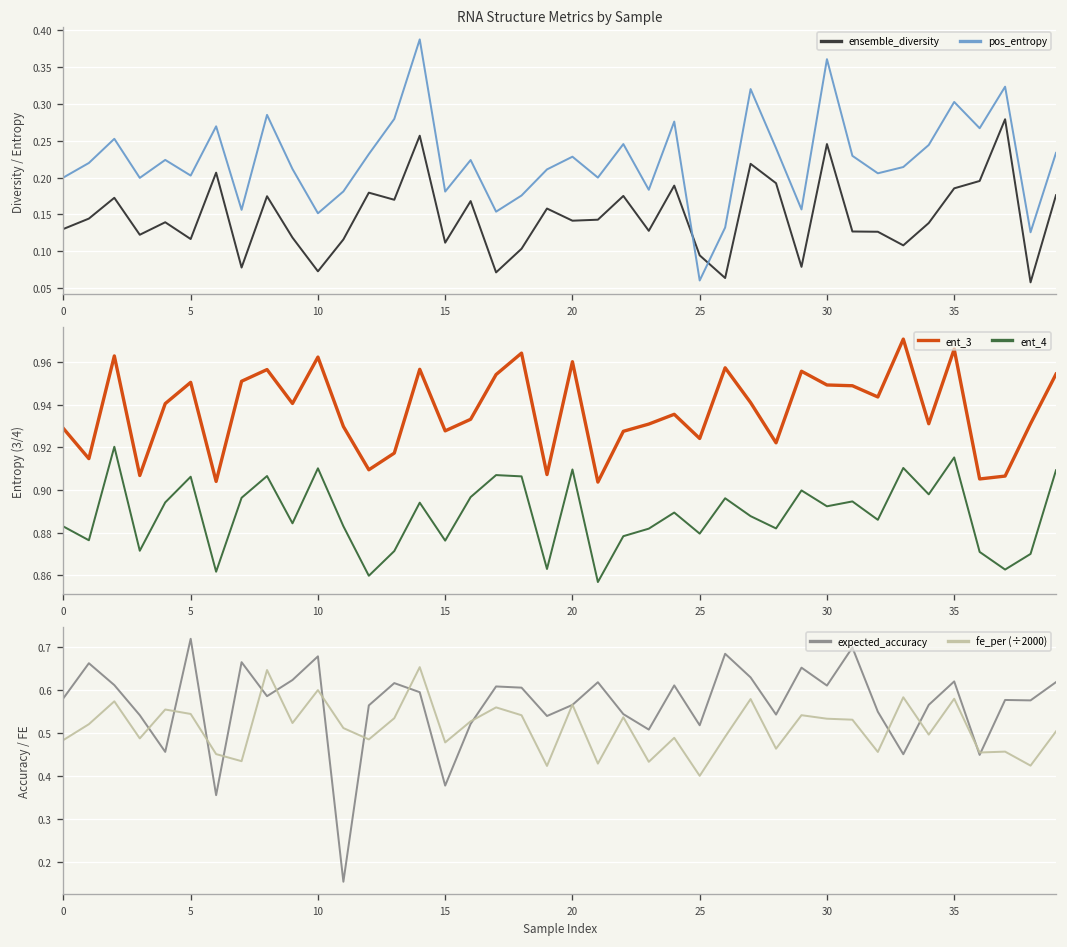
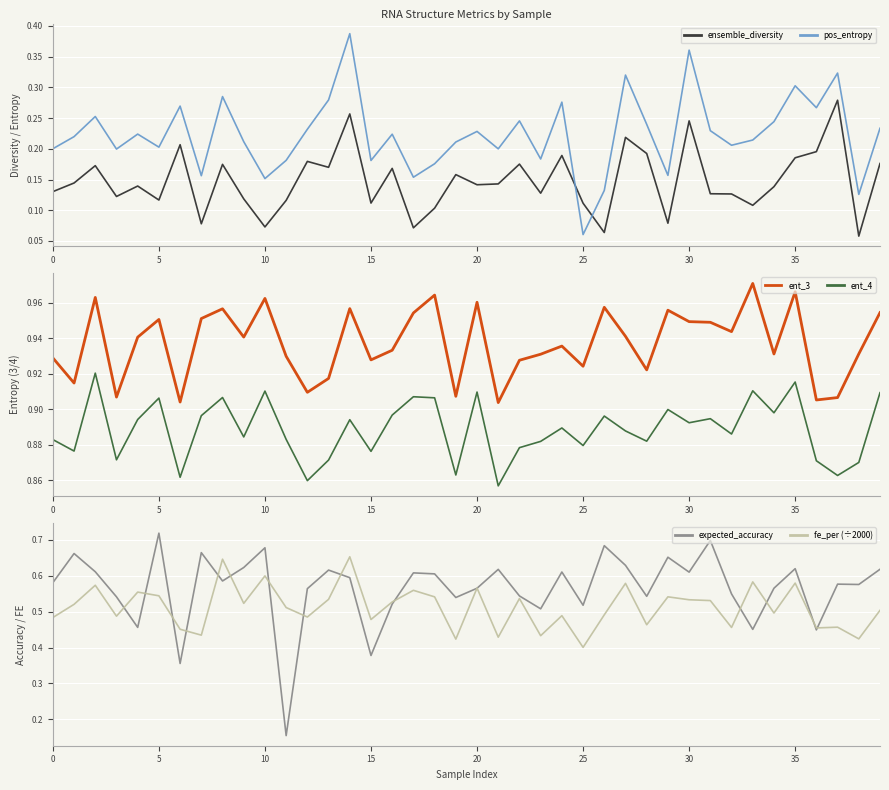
RNA Structure Metrics by Sample, ensemble_diversity, 25: 0.09 -> 0.11
